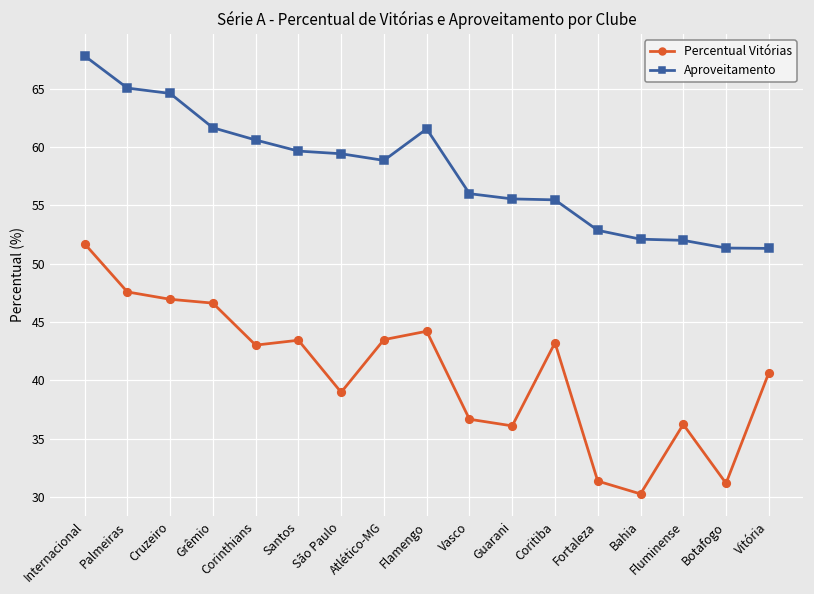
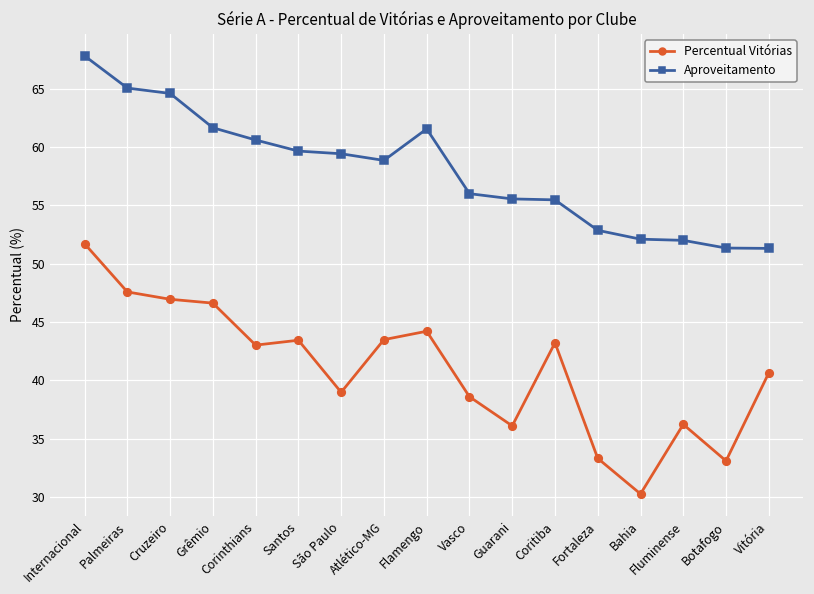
Percentual Vitórias, Vasco: 36.7 -> 38.6
Percentual Vitórias, Fortaleza: 31.4 -> 33.3
Percentual Vitórias, Botafogo: 31.2 -> 33.1
